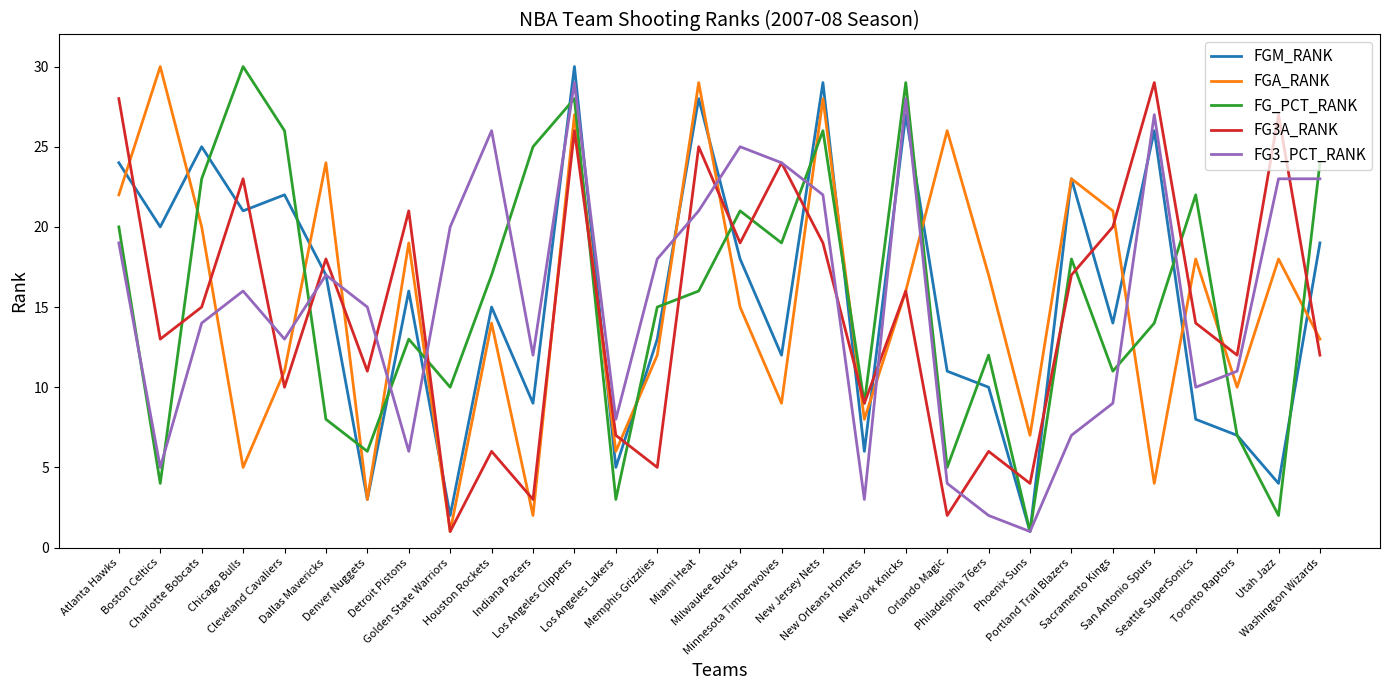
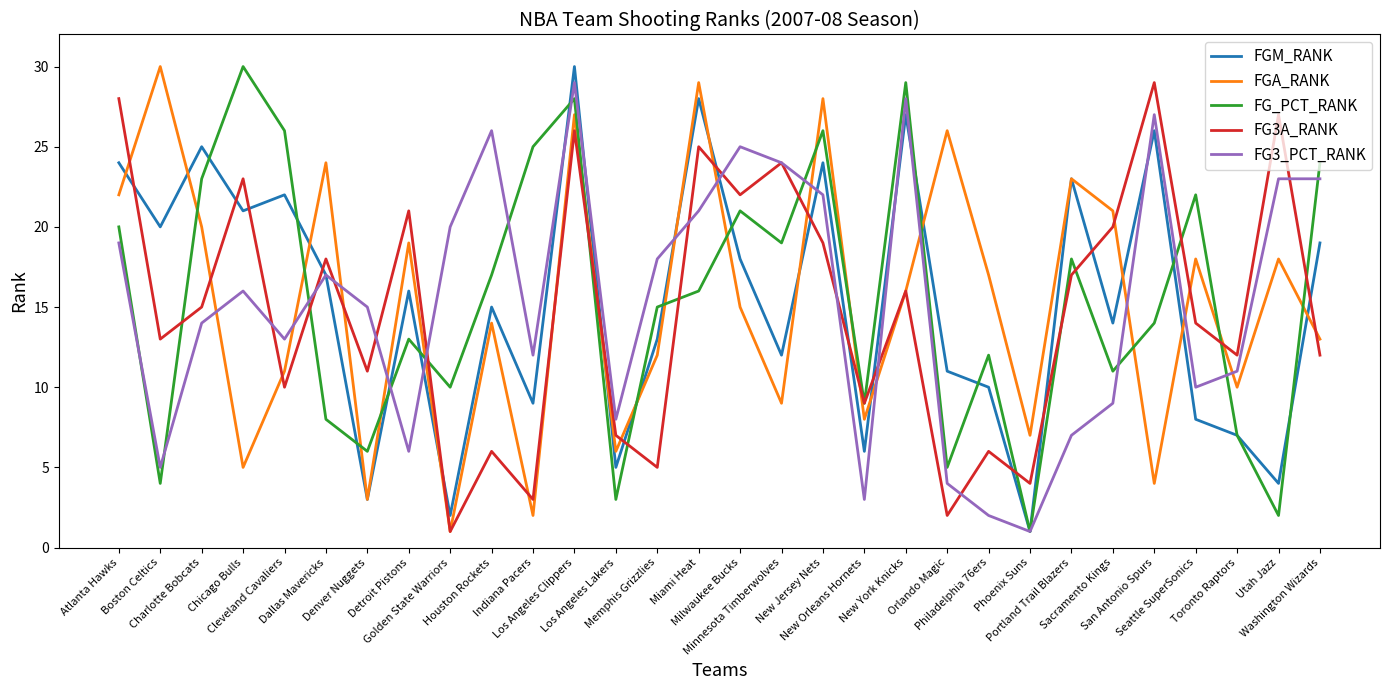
FG3A_RANK, Milwaukee Bucks: 19 -> 22
FGM_RANK, New Jersey Nets: 29 -> 24
